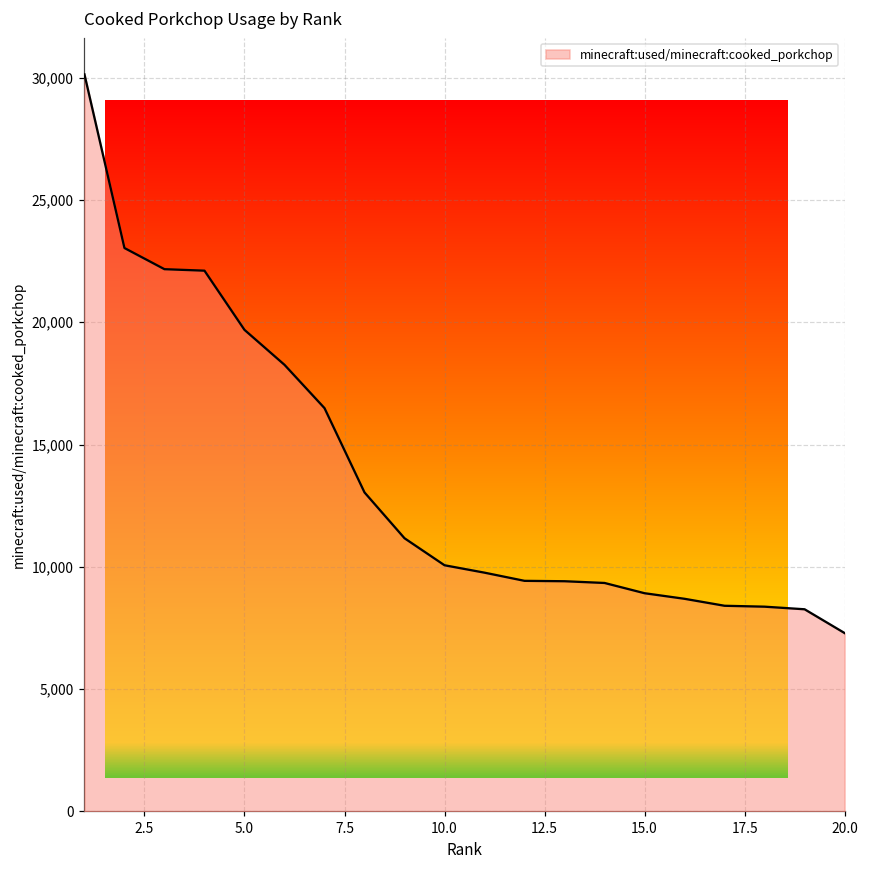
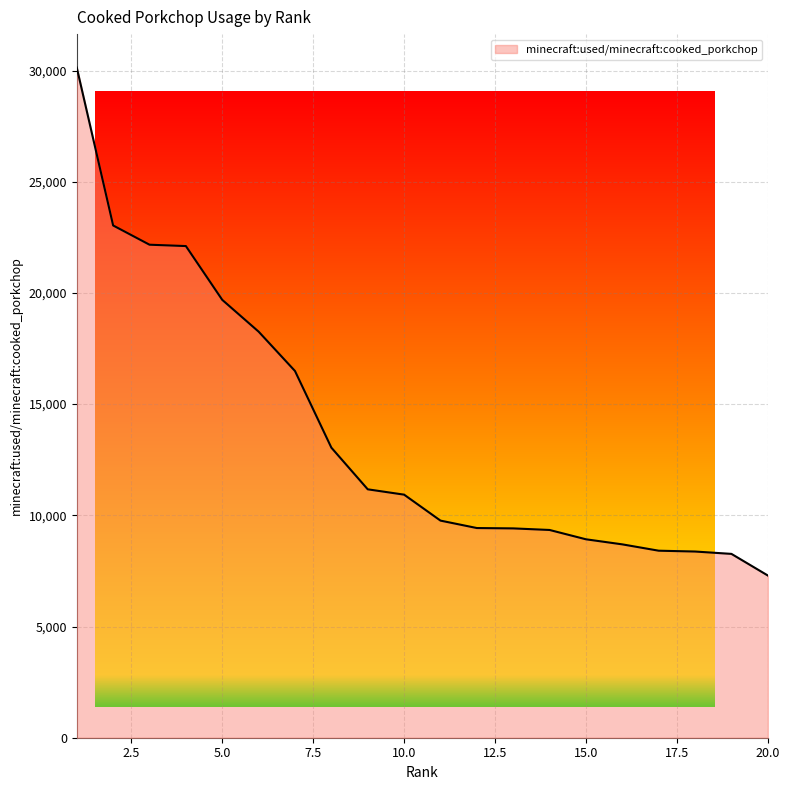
10.0: 10,100 -> 10,900
